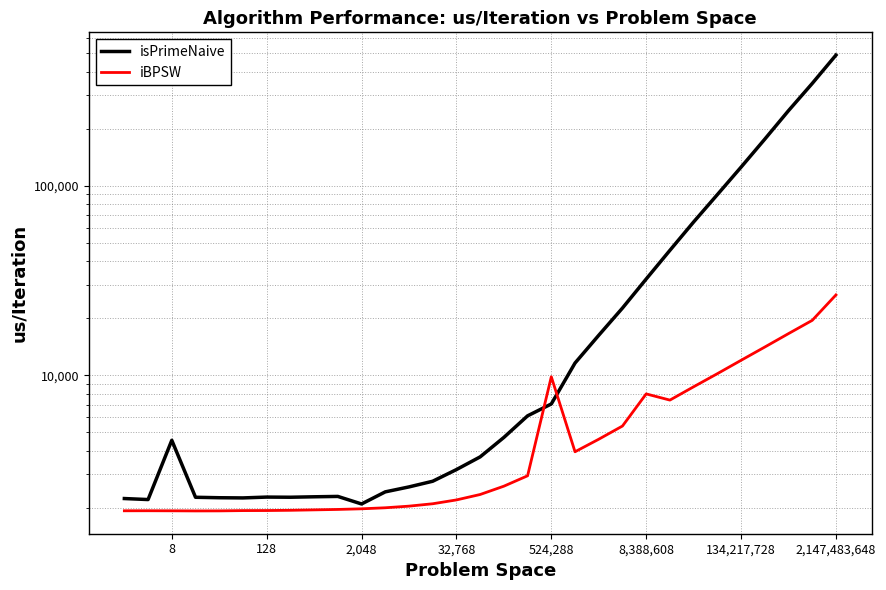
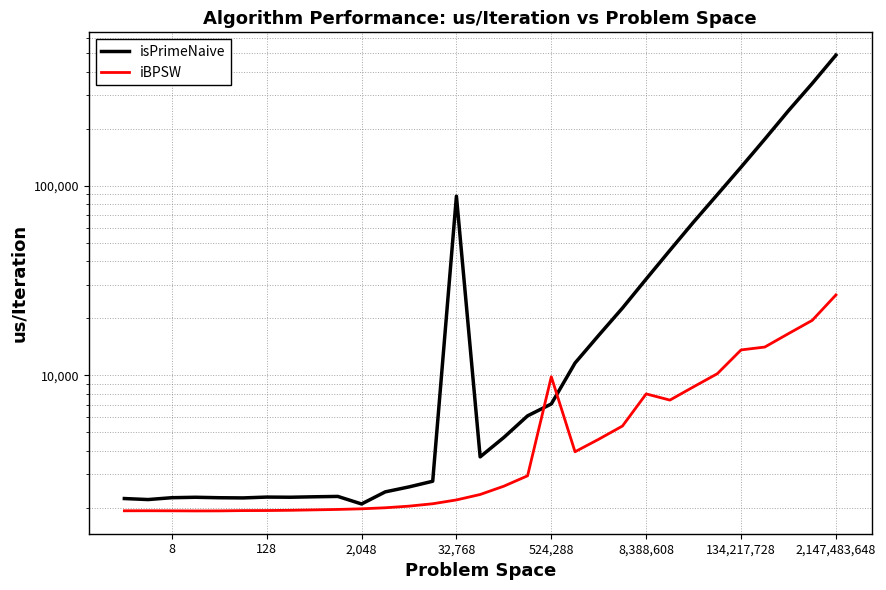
isPrimeNaive, 8: 4,500 -> 2,300
isPrimeNaive, 32,768: 3,200 -> 90,000
iBPSW, 134,217,728: 12,000 -> 14,000
